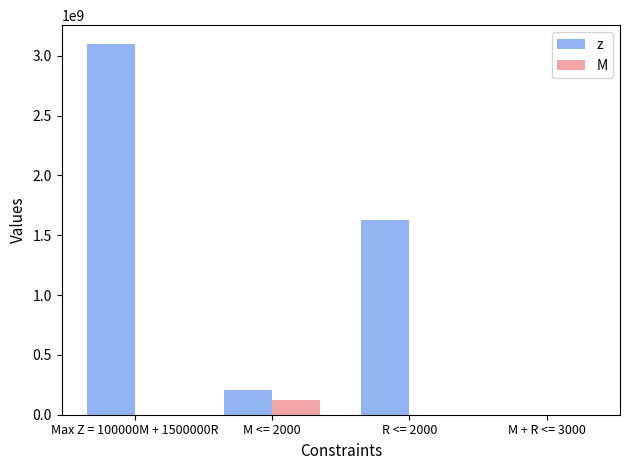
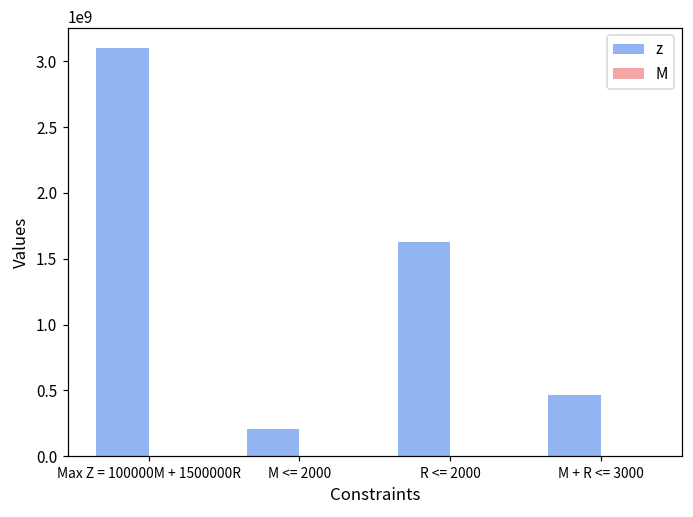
M, M <= 2000: 130000000 -> 0
z, M + R <= 3000: 0 -> 470000000
